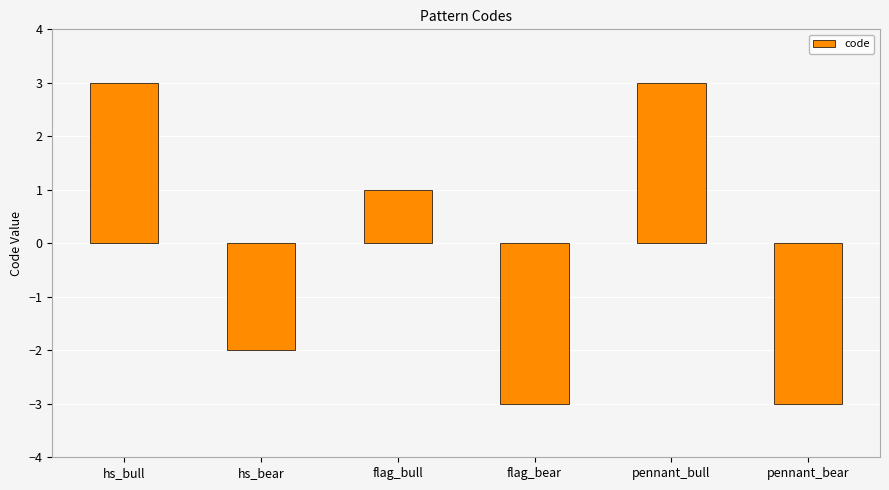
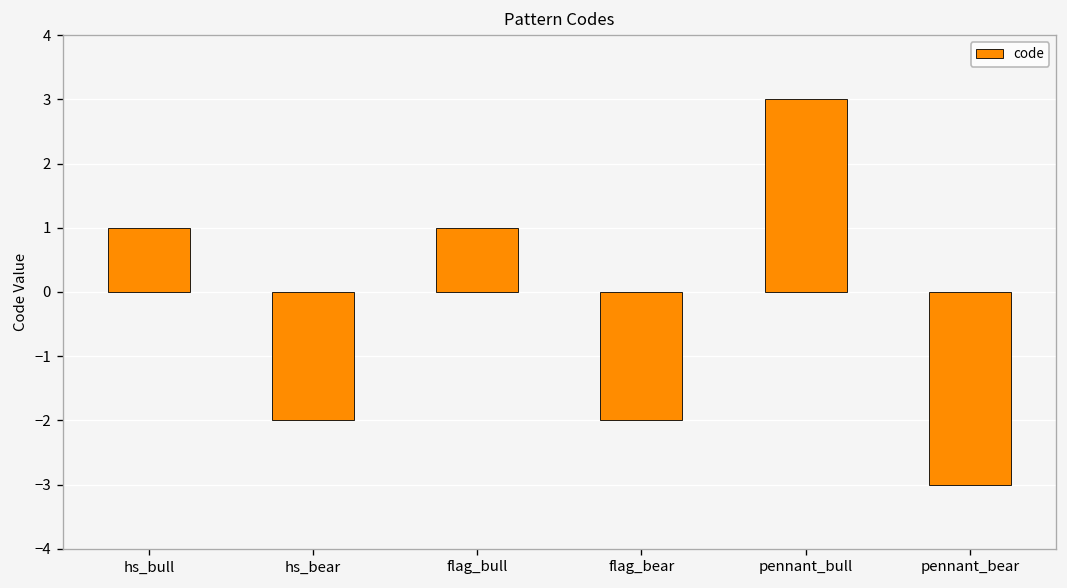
hs_bull: 3 -> 1
flag_bear: -3 -> -2
